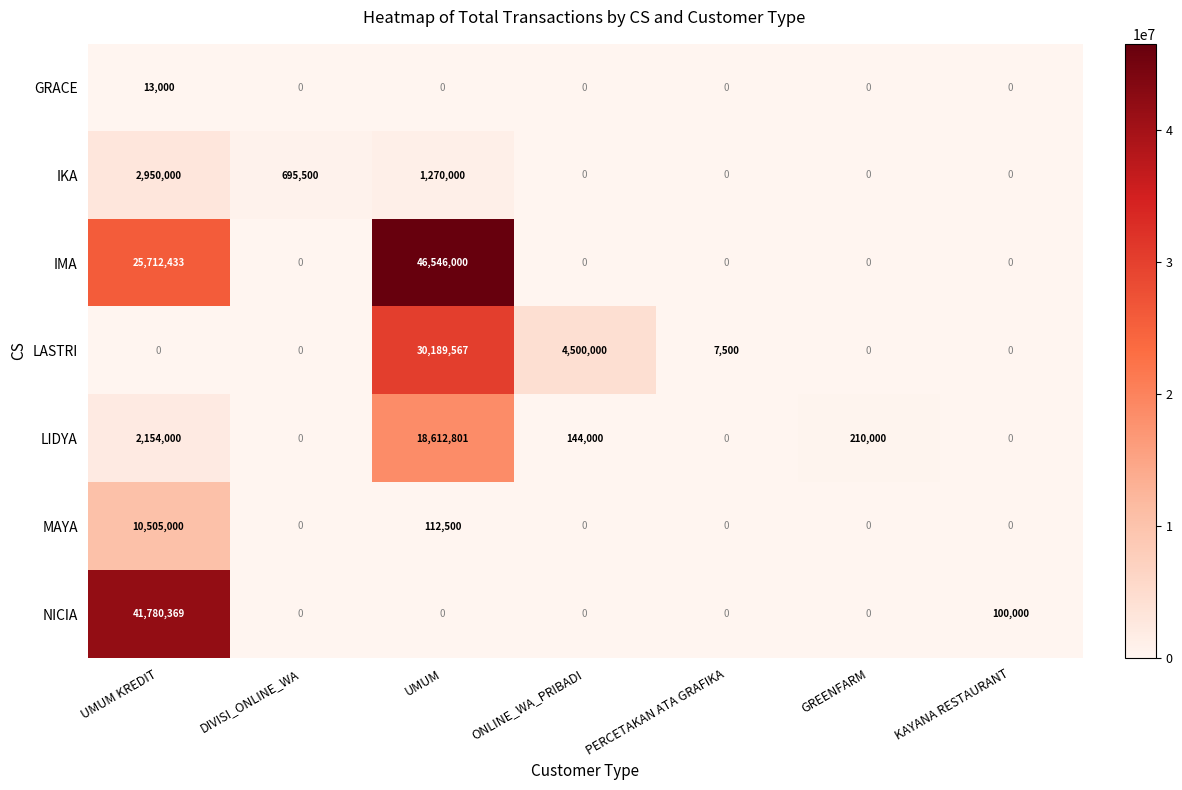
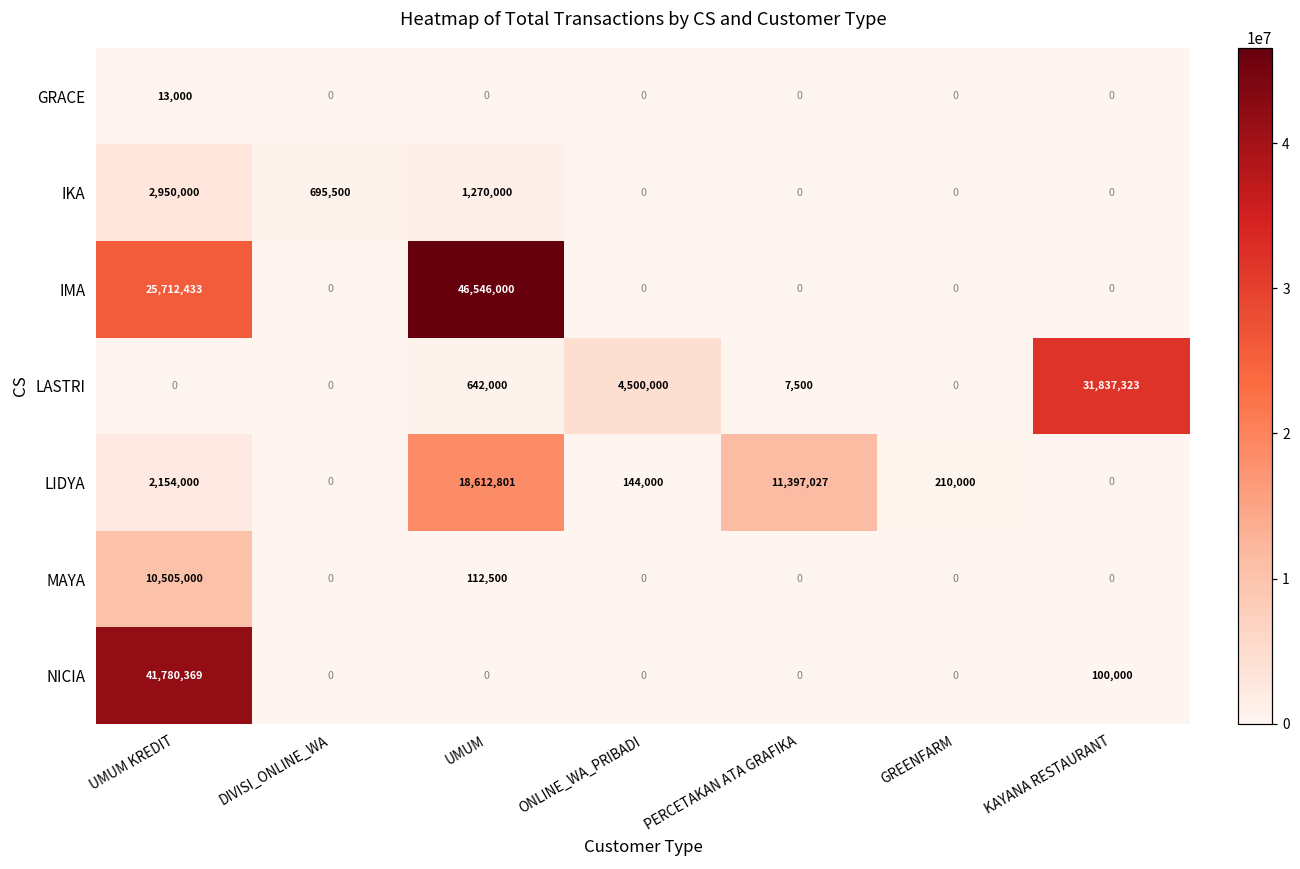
LASTRI, UMUM: 30,189,567 -> 642,000
LASTRI, KAYANA RESTAURANT: 0 -> 31,837,323
LIDYA, PERCETAKAN ATA GRAFIKA: 0 -> 11,397,027
